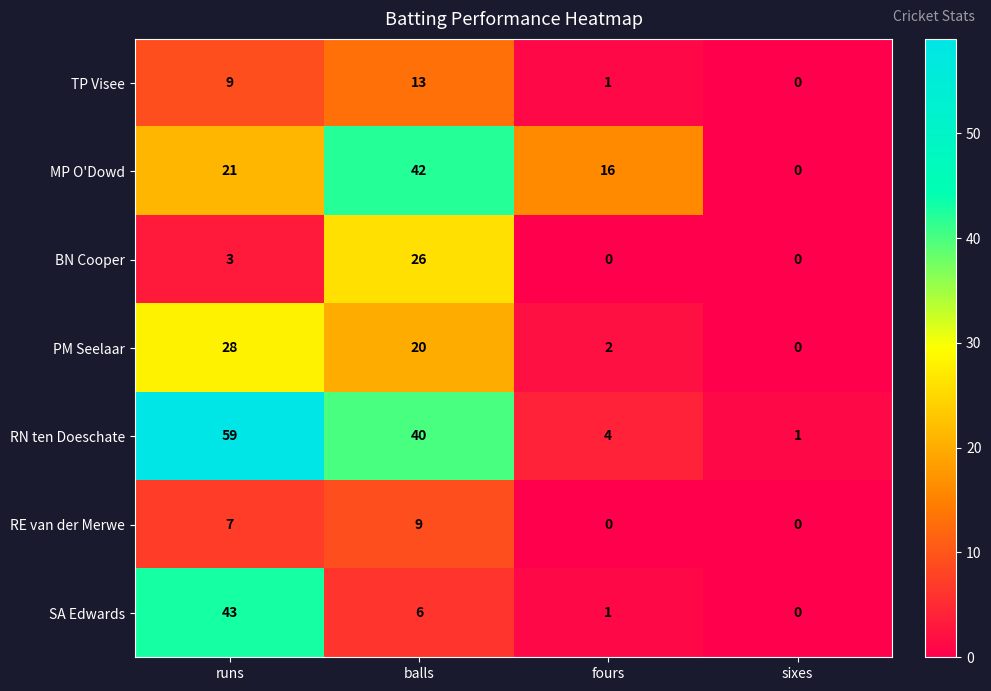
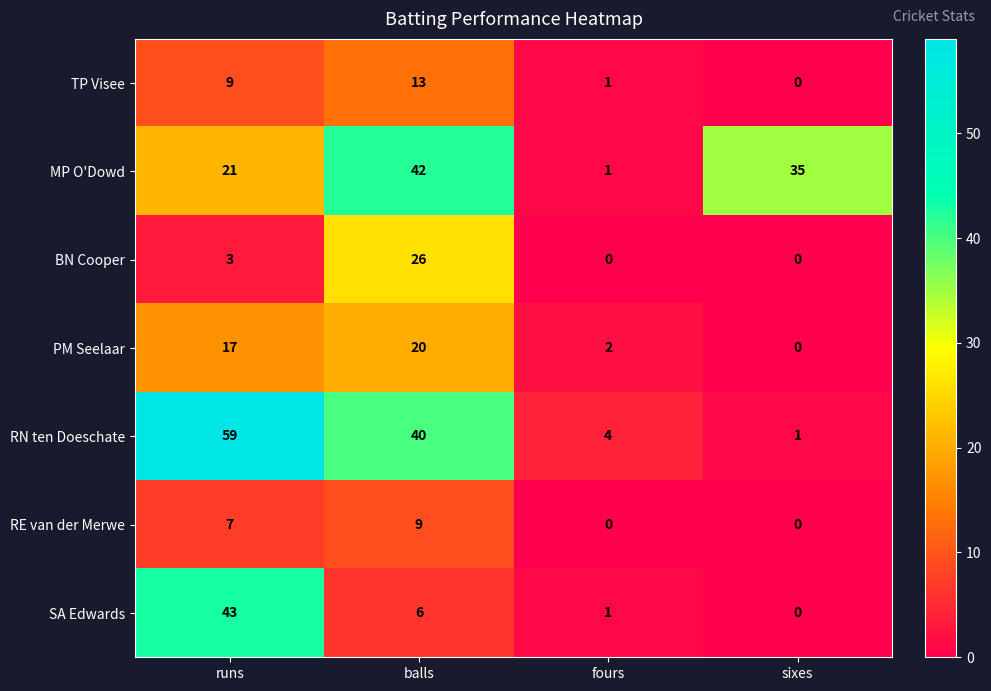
MP O'Dowd, fours: 16 -> 1
MP O'Dowd, sixes: 0 -> 35
PM Seelaar, runs: 28 -> 17
